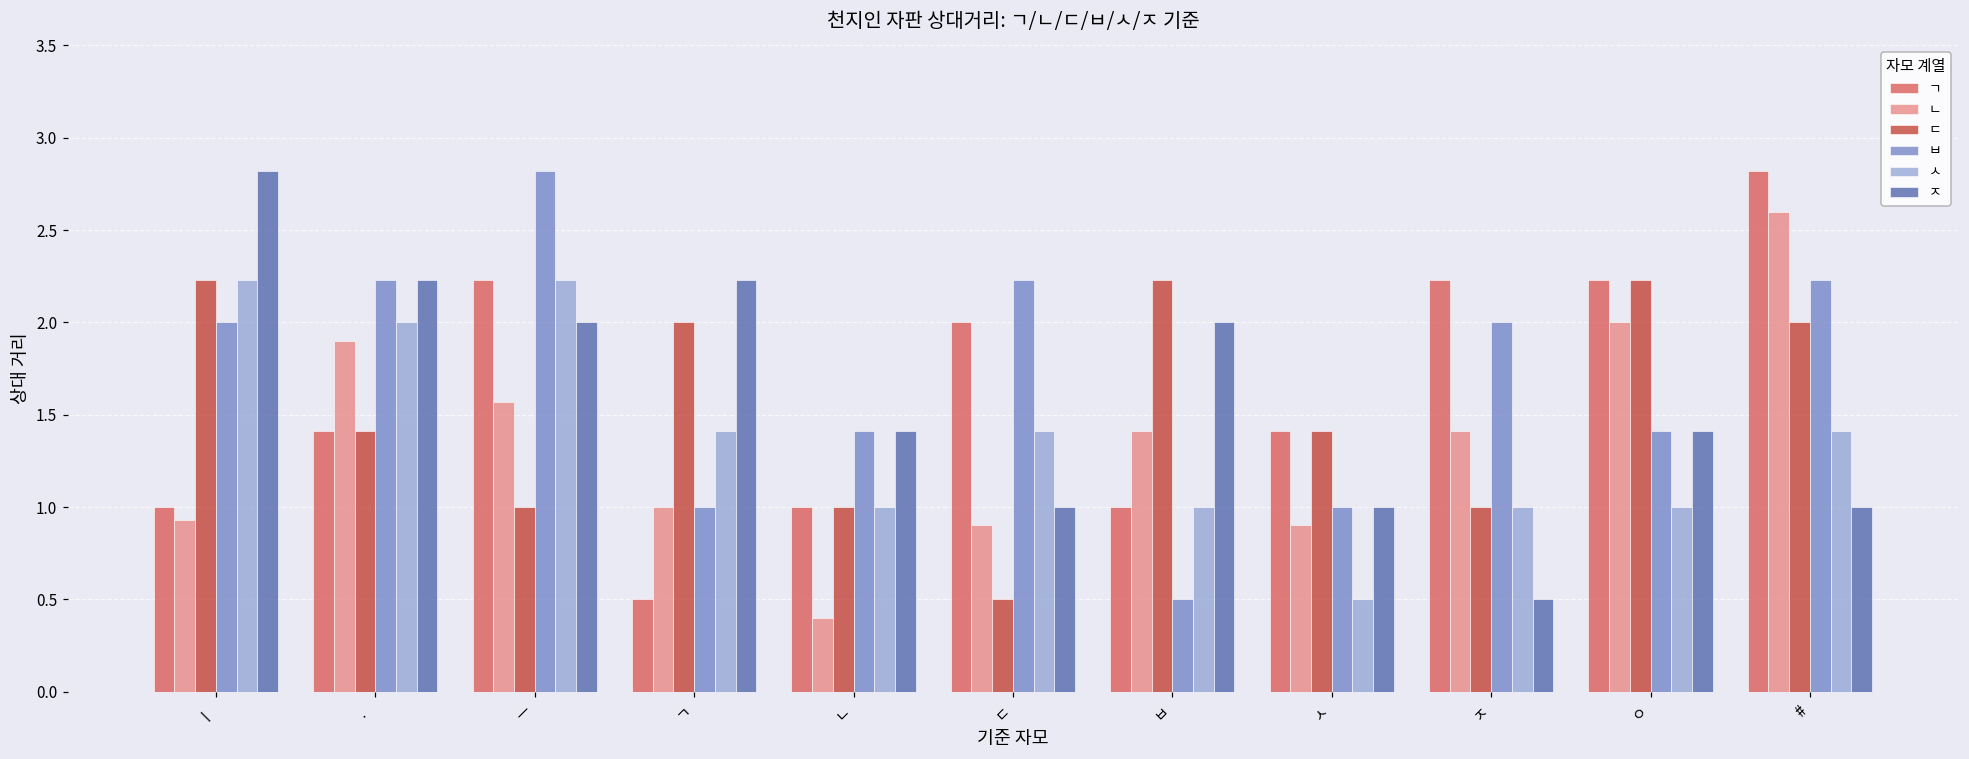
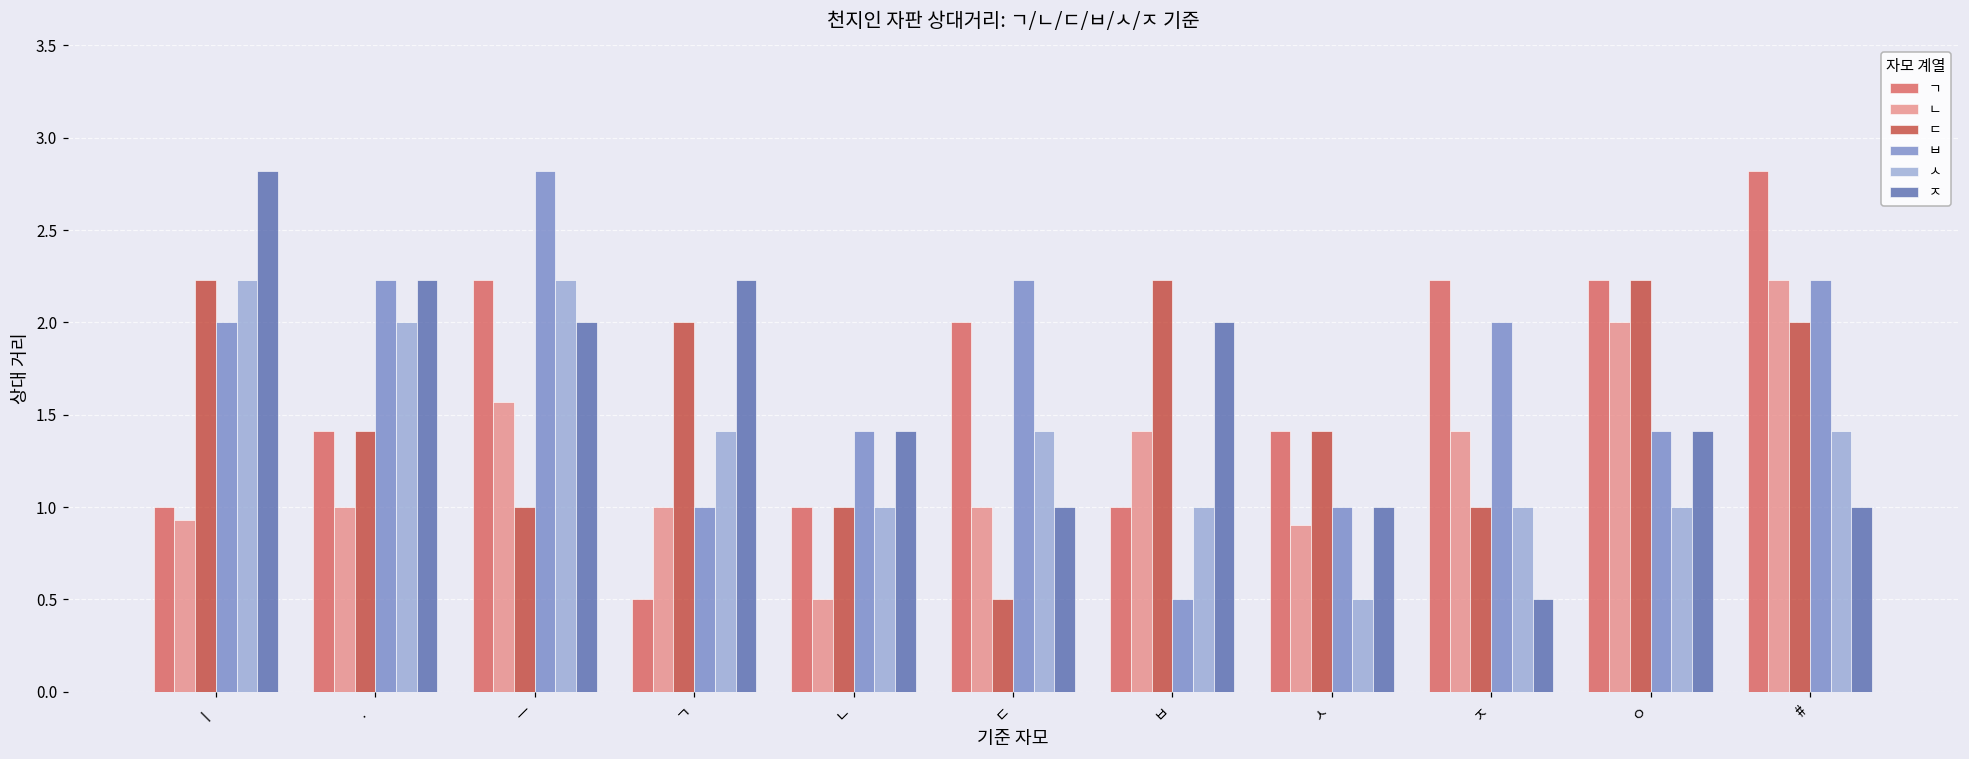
ㄴ, ㆍ: 1.9 -> 1.0
ㄴ, ㄴ: 0.4 -> 0.5
ㄴ, ㄷ: 0.9 -> 1.0
ㄴ, #: 2.60 -> 2.23
